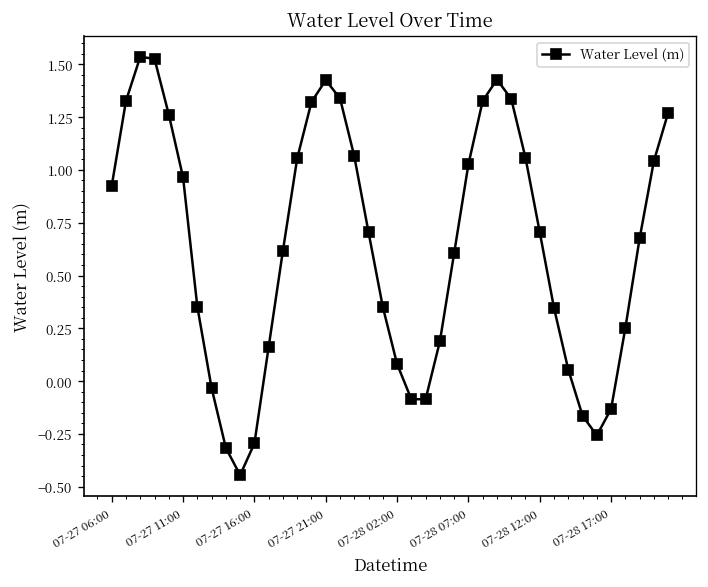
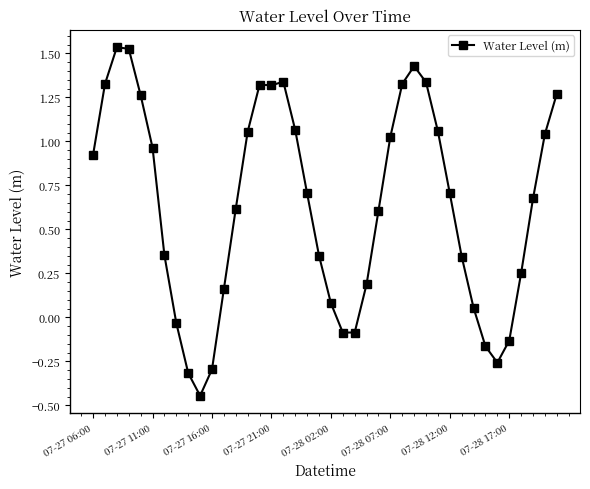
07-27 21:00: 1.42 -> 1.32
